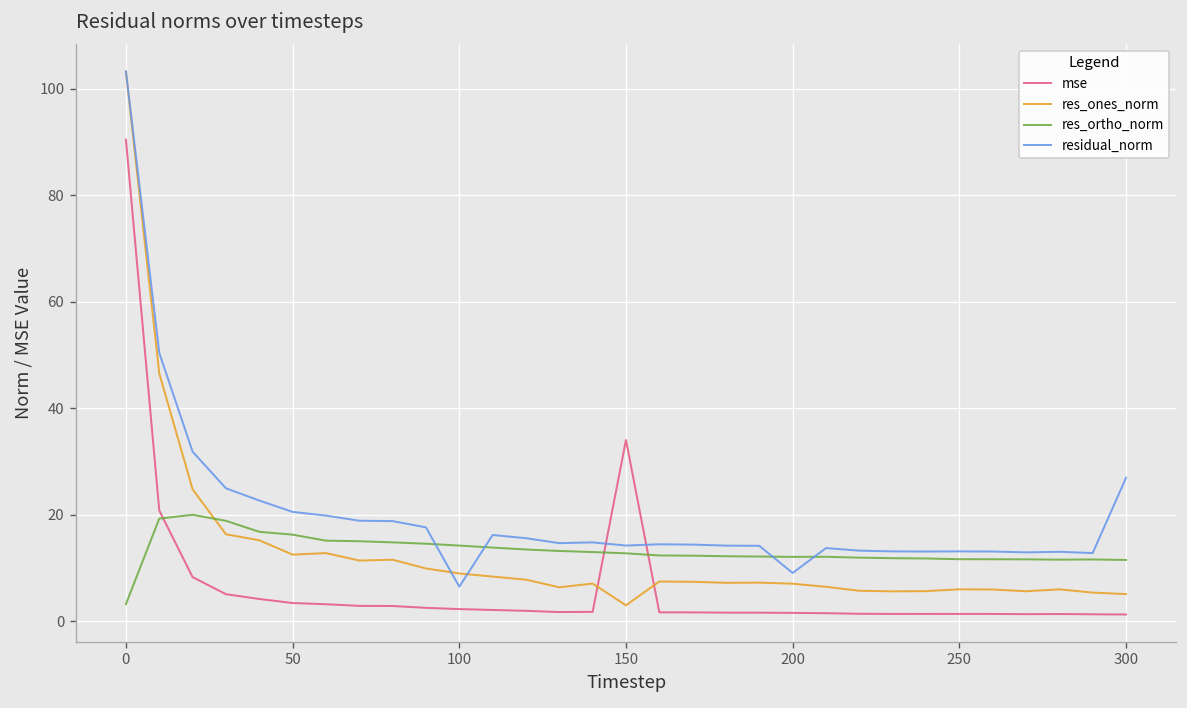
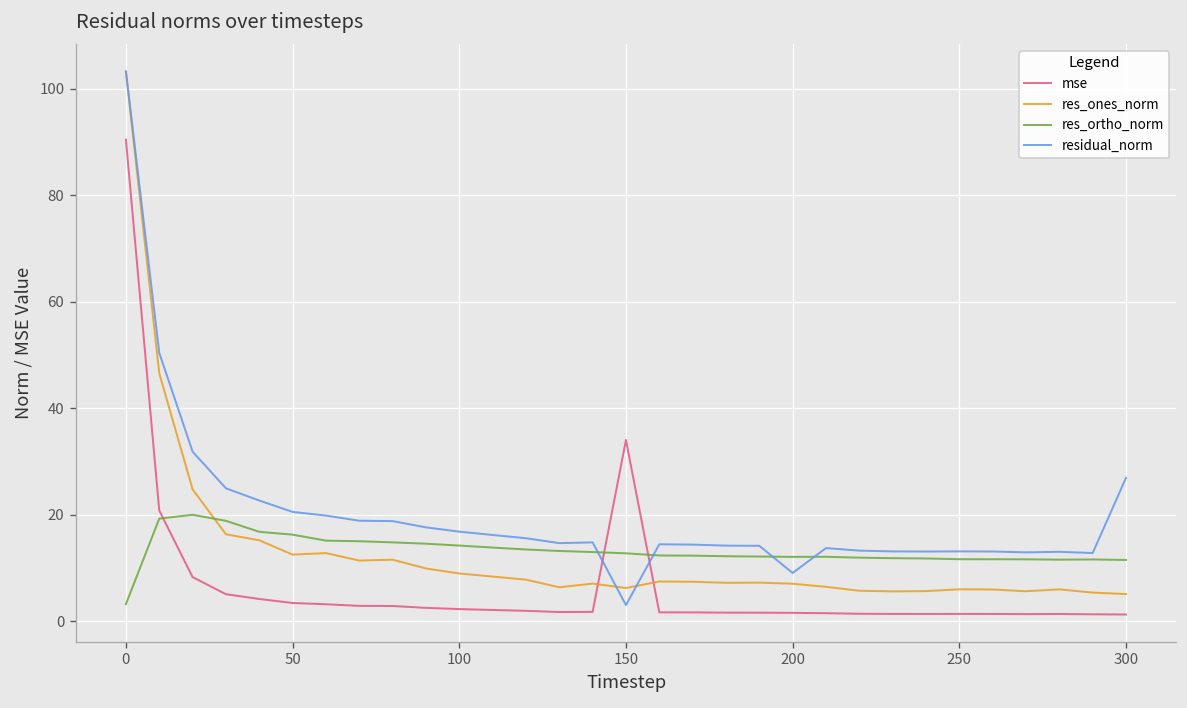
residual_norm, 100: 7 -> 17
res_ones_norm, 150: 3 -> 6
residual_norm, 150: 14 -> 3
